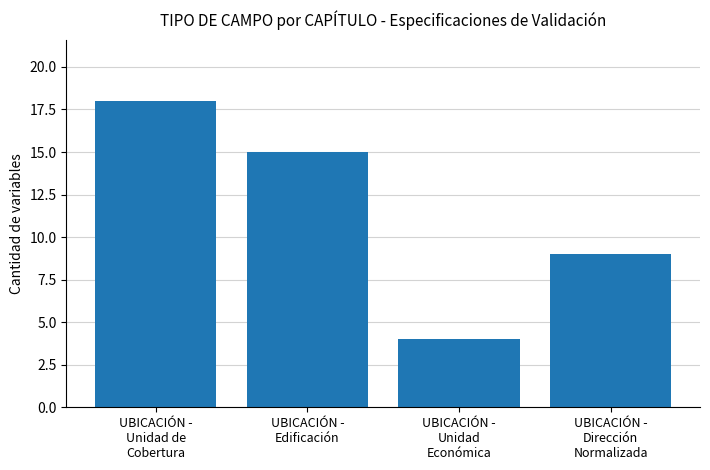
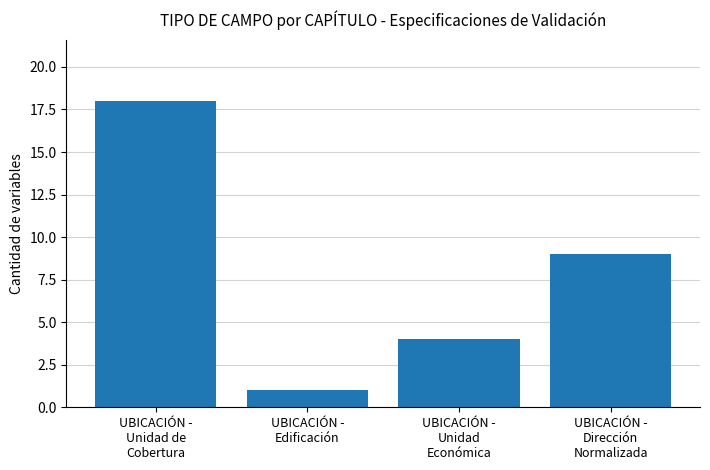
UBICACIÓN - Edificación: 15 -> 1
